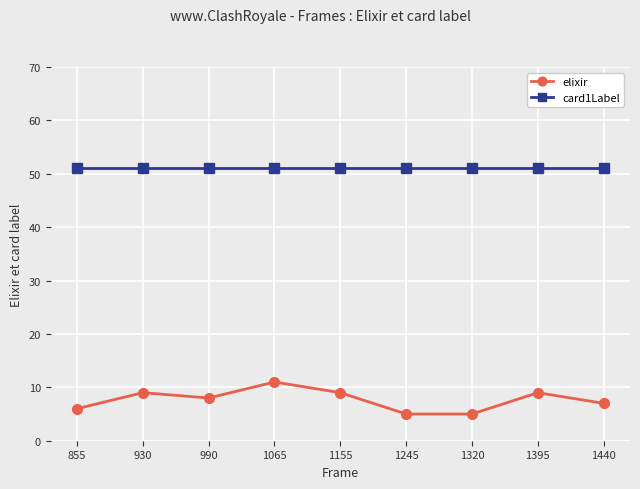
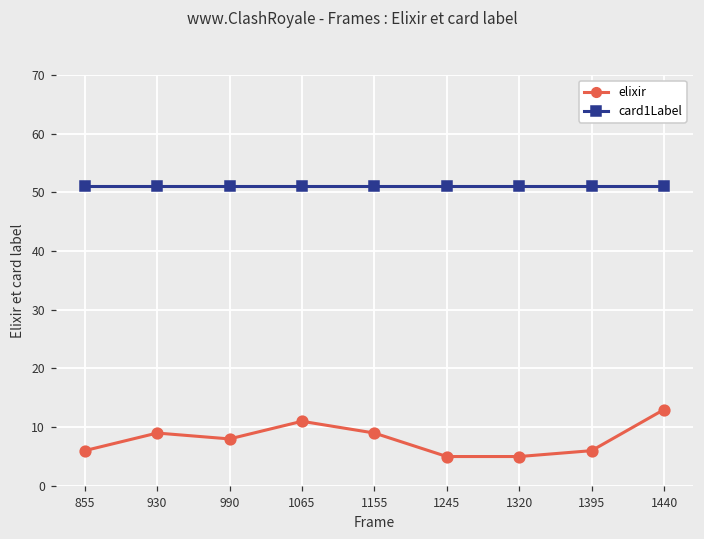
elixir, 1395: 9 -> 6
elixir, 1440: 7 -> 13
